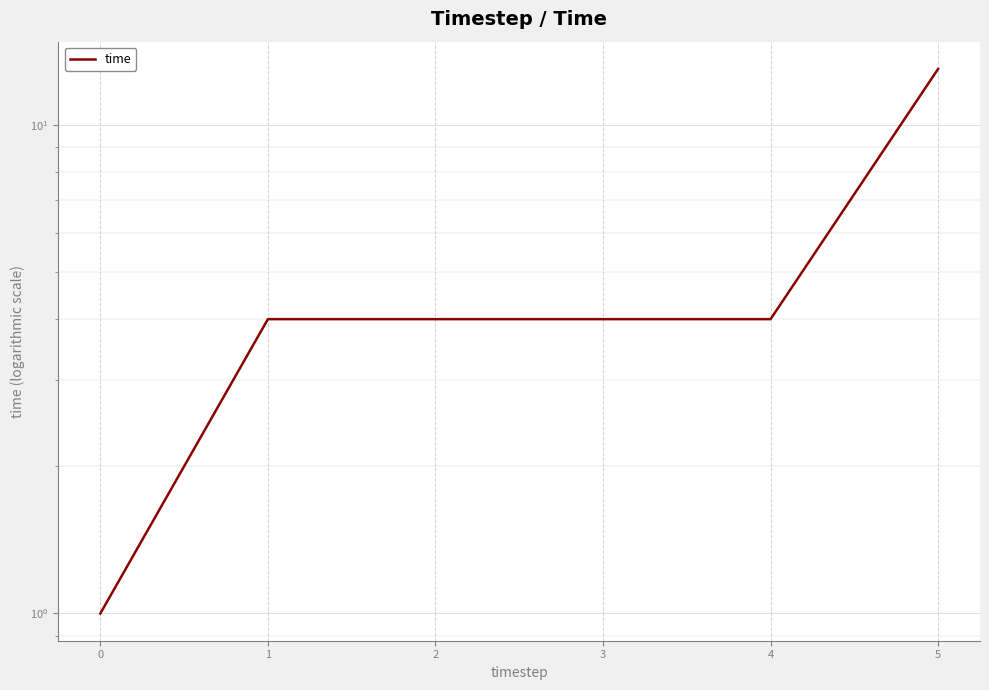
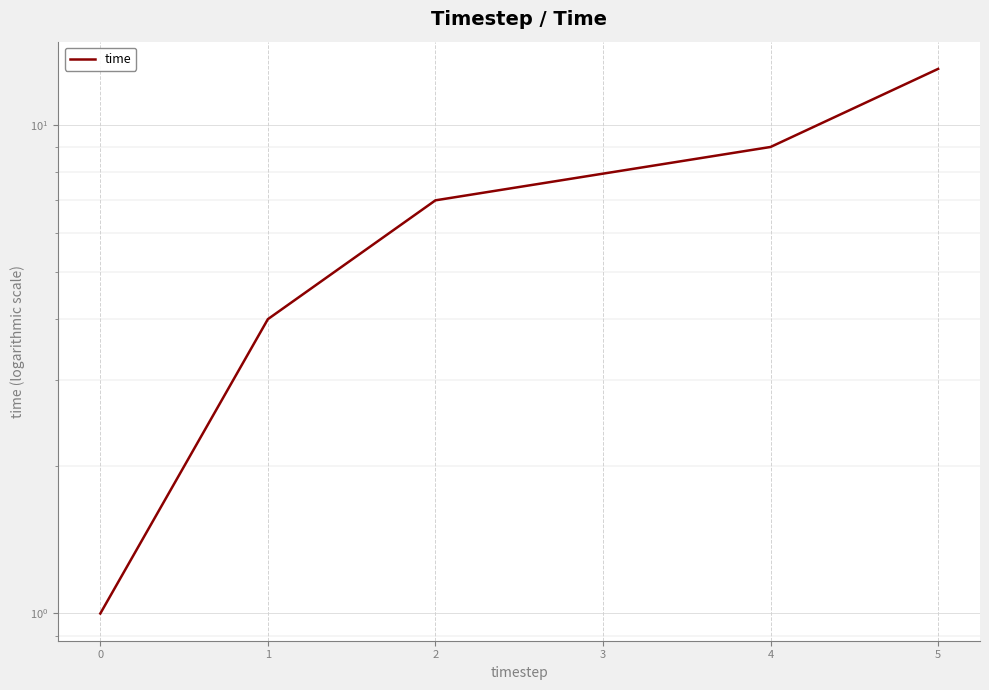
2: 4 -> 7
4: 4 -> 9
